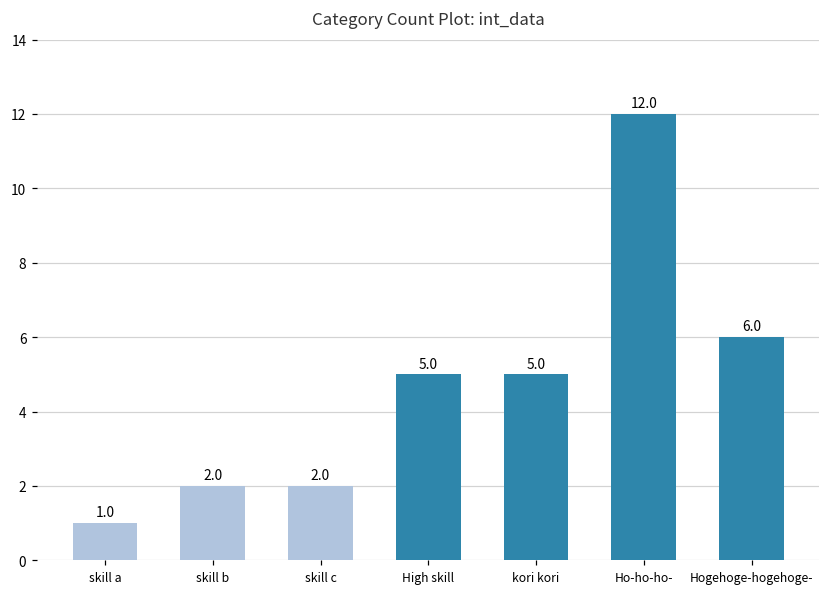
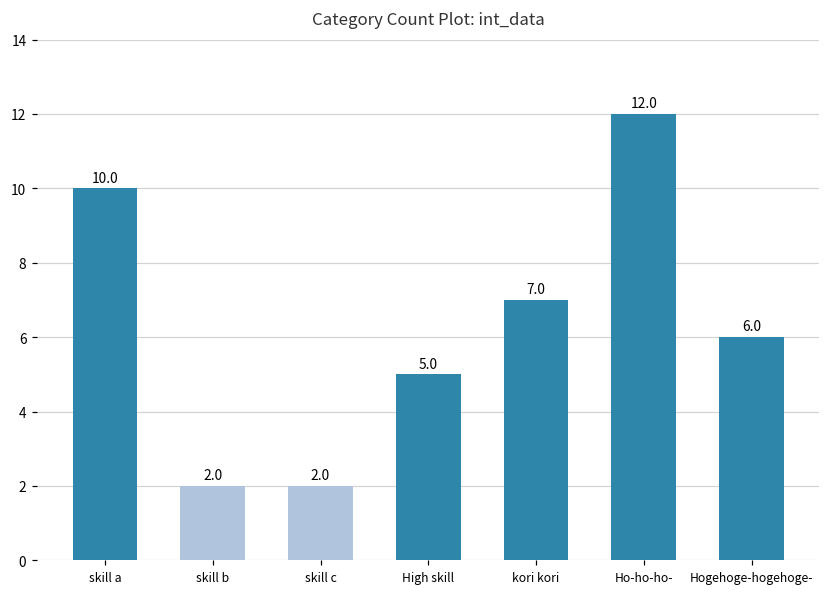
skill a: 1.0 -> 10.0
kori kori: 5.0 -> 7.0
